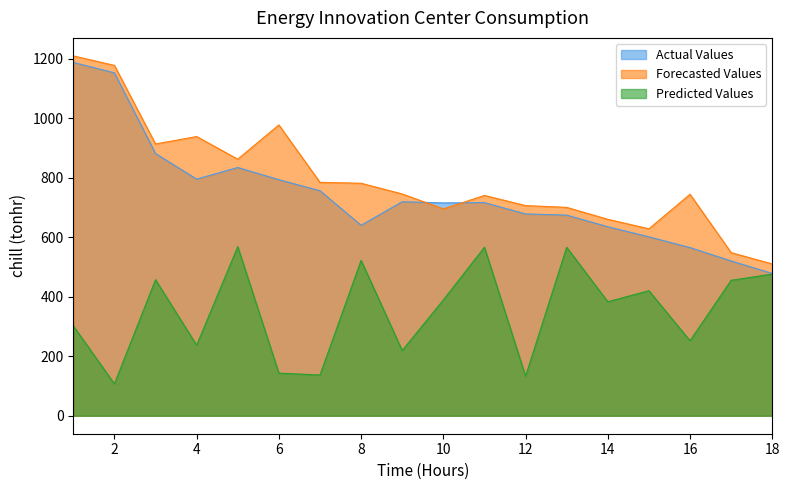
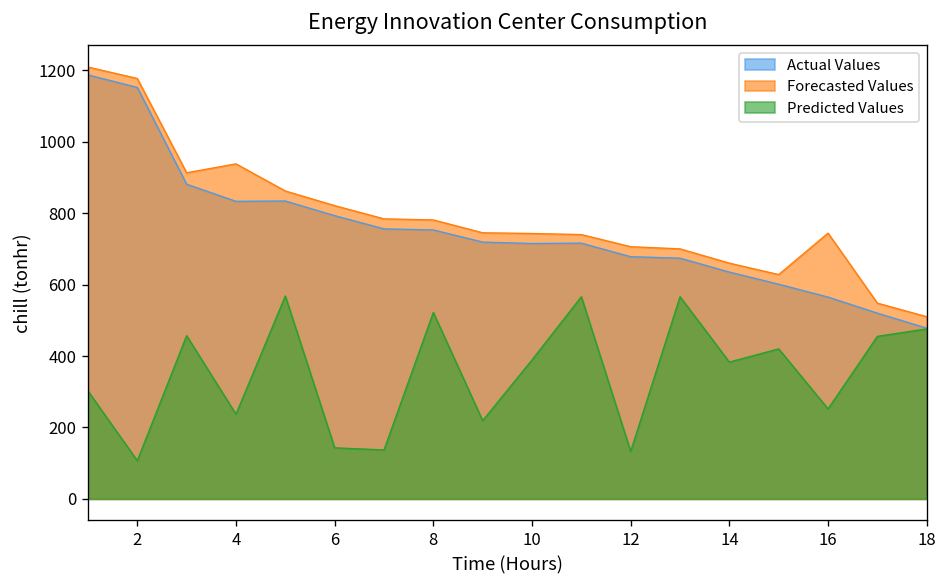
Actual Values, 4: 800 -> 830
Forecasted Values, 6: 980 -> 820
Actual Values, 8: 640 -> 750
Forecasted Values, 10: 700 -> 740
